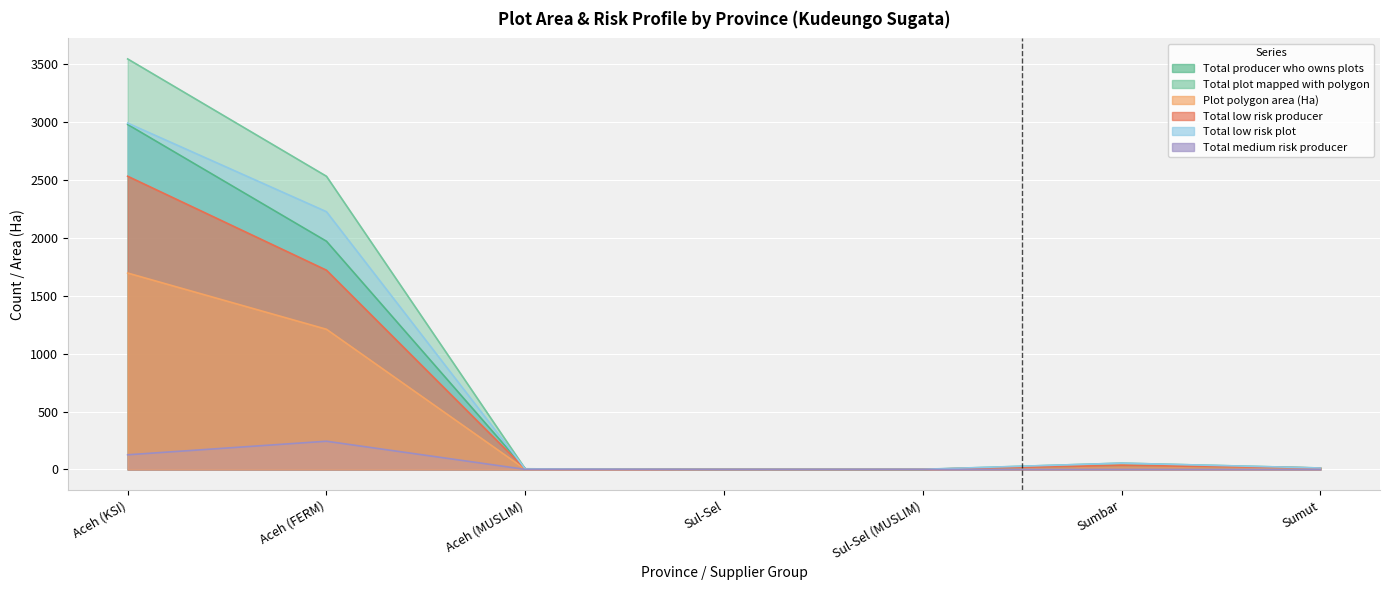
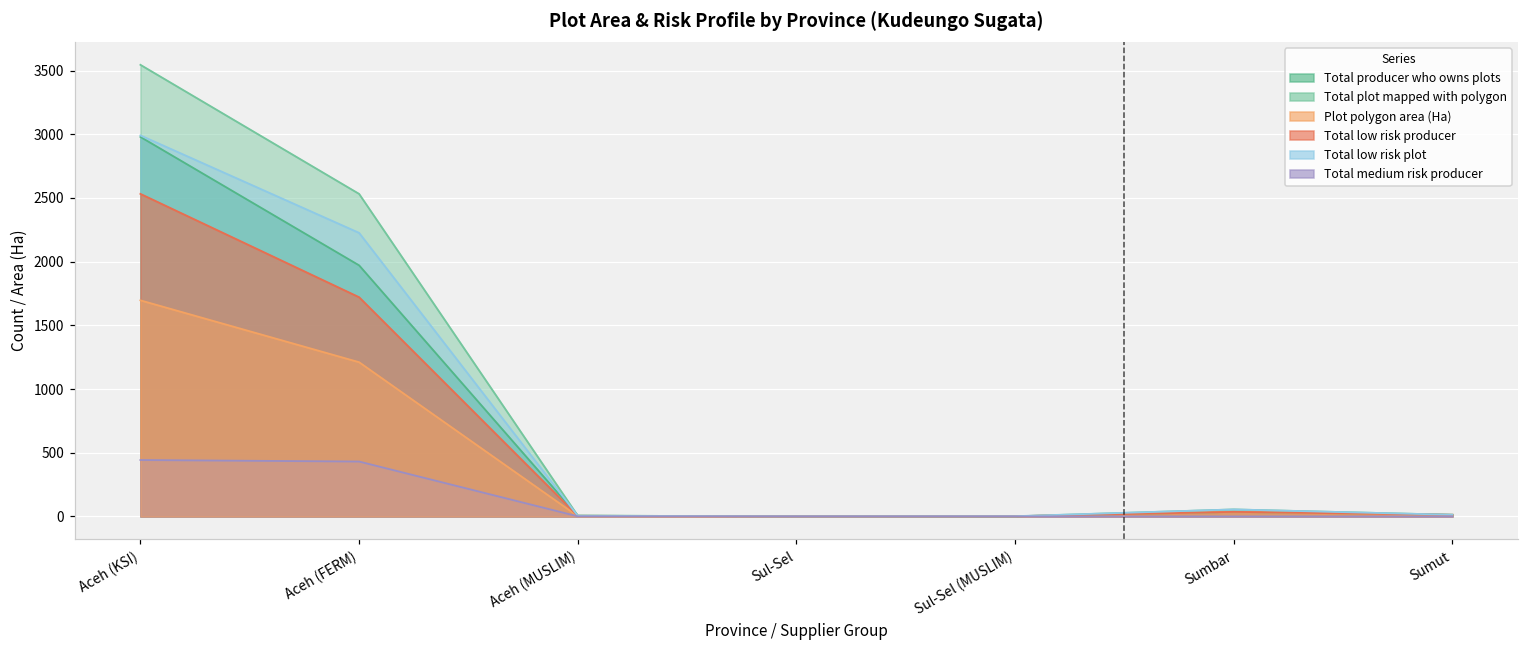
Total medium risk producer, Aceh (KSI): 130 -> 440
Total medium risk producer, Aceh (FERM): 240 -> 430
